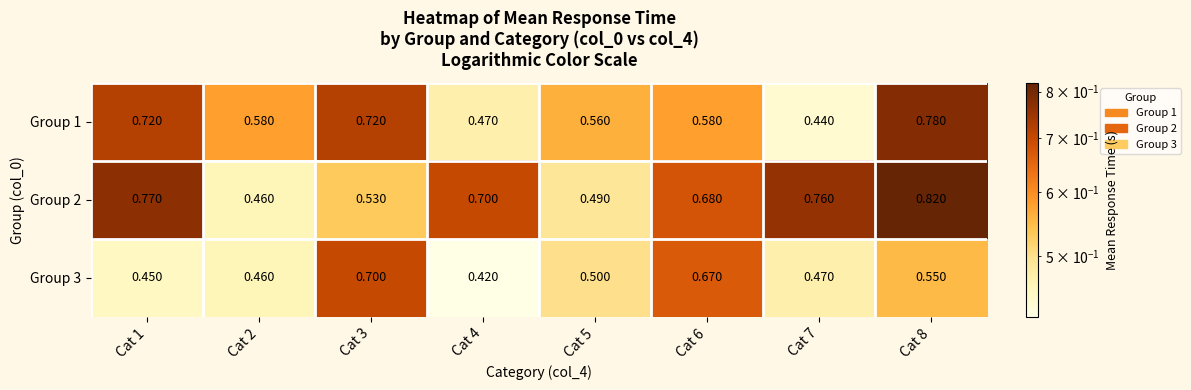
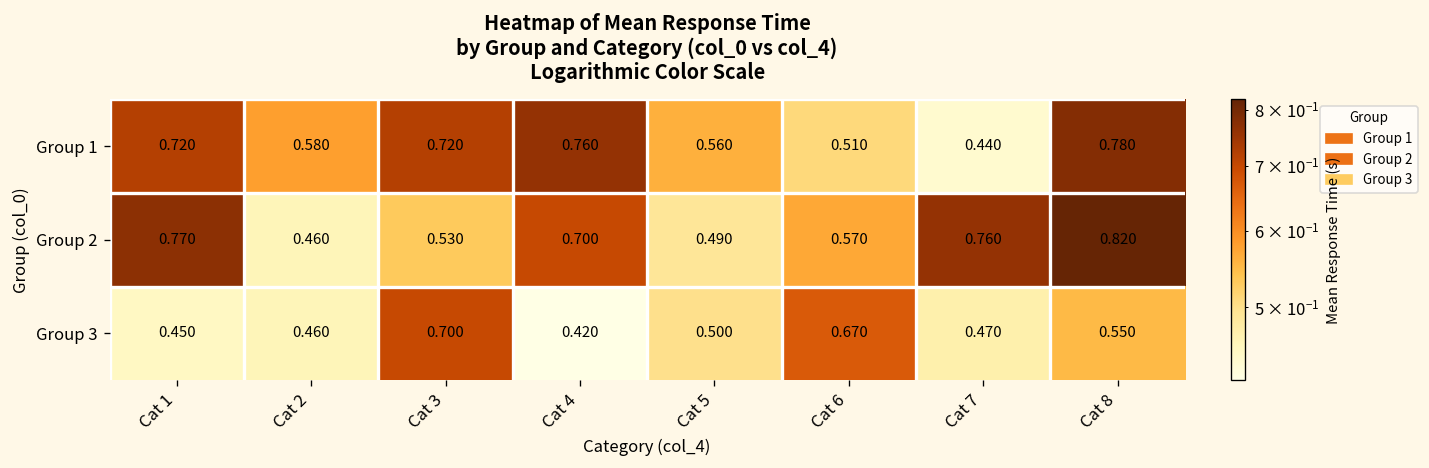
Group 1, Cat 4: 0.470 -> 0.760
Group 1, Cat 6: 0.580 -> 0.510
Group 2, Cat 6: 0.680 -> 0.570
